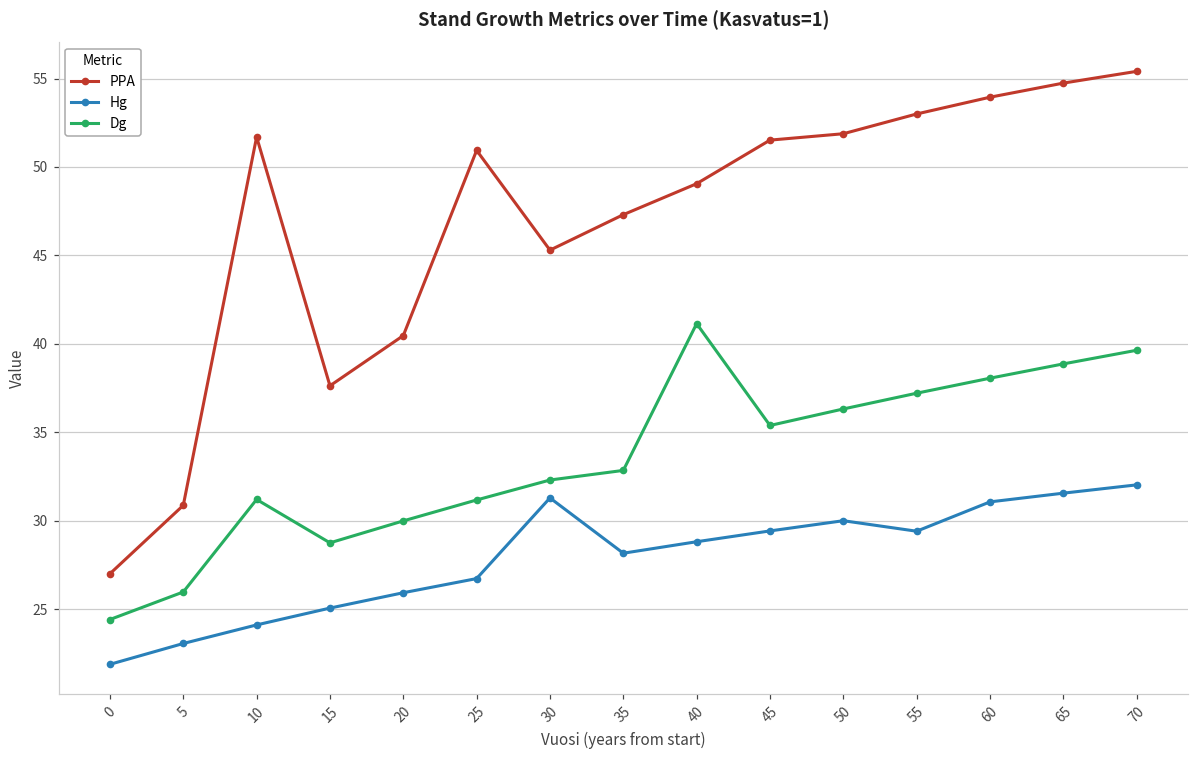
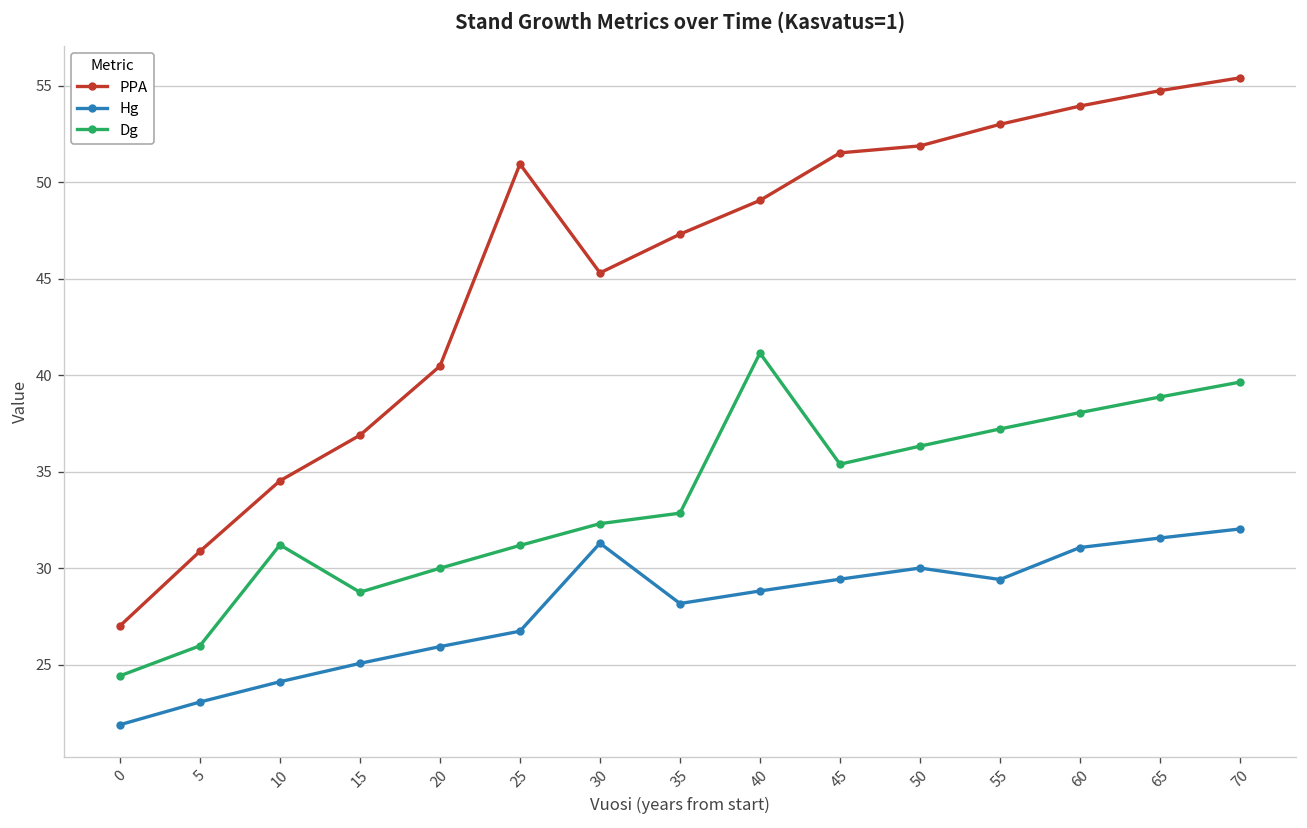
PPA, 10: 51.7 -> 34.5
PPA, 15: 37.6 -> 36.9
